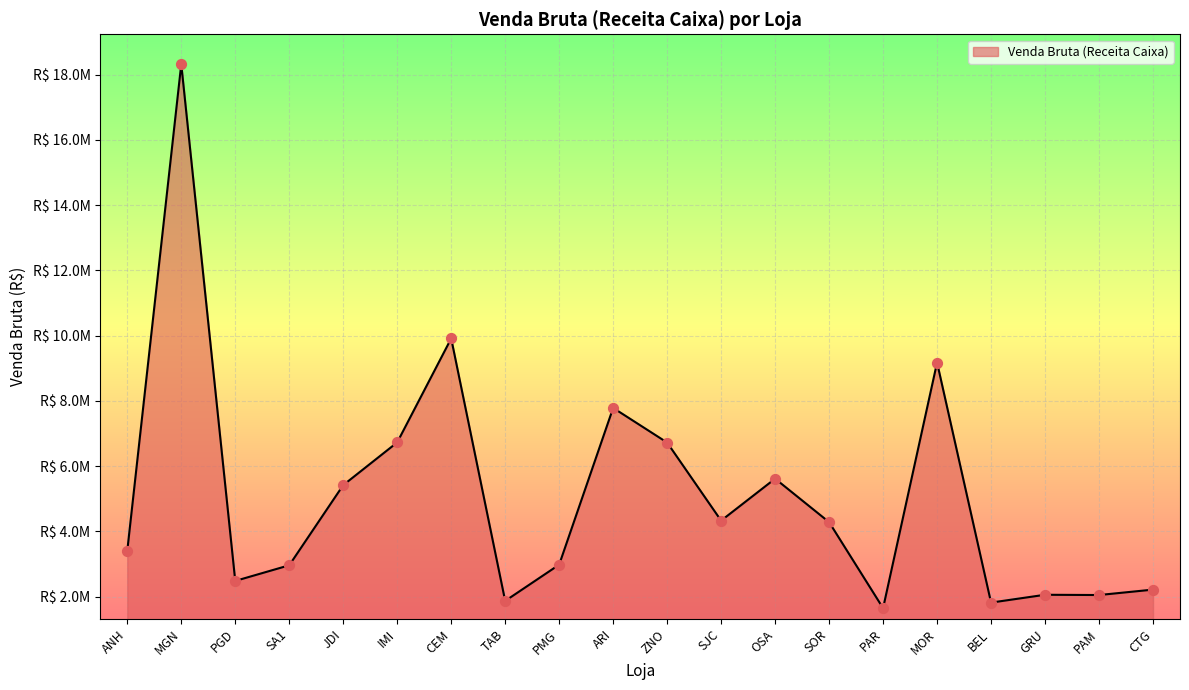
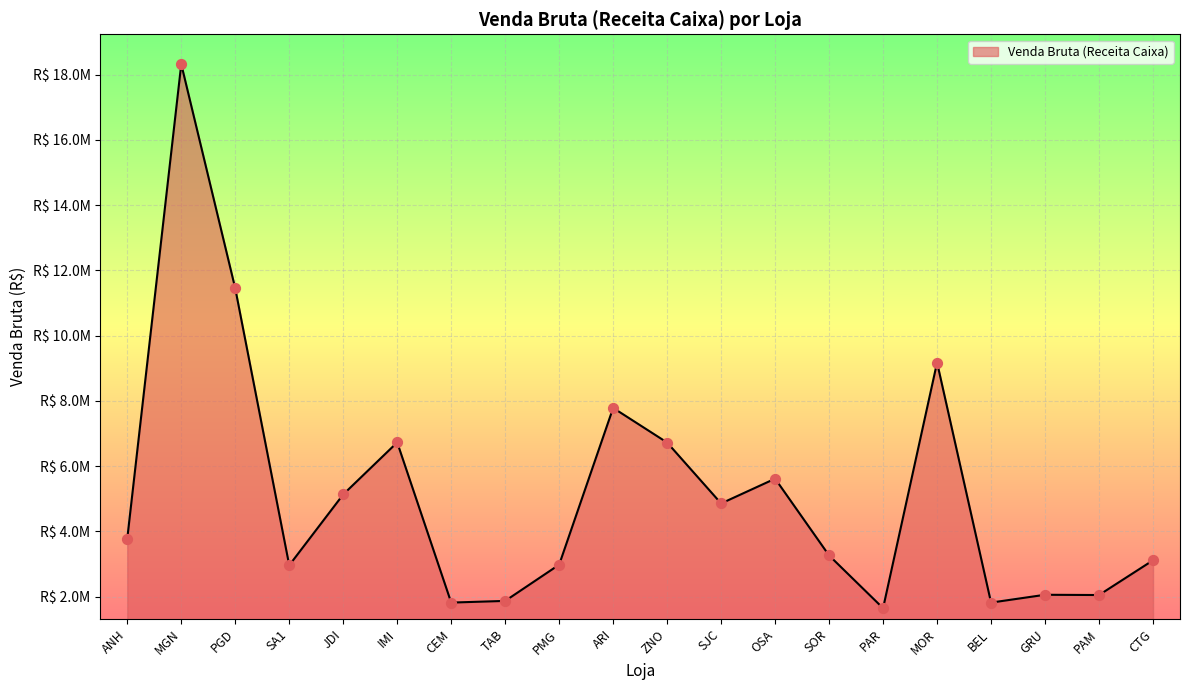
ANH: R$ 3400000 -> R$ 3800000
PGD: R$ 2500000 -> R$ 11400000
JDI: R$ 5400000 -> R$ 5100000
CEM: R$ 9900000 -> R$ 1800000
SJC: R$ 4300000 -> R$ 4900000
SOR: R$ 4300000 -> R$ 3300000
CTG: R$ 2200000 -> R$ 3100000
